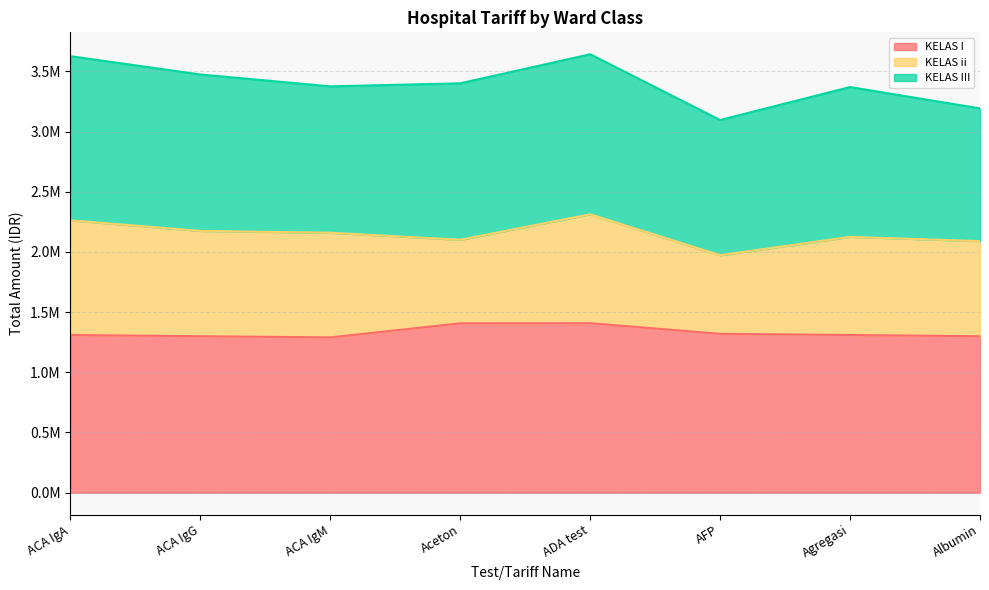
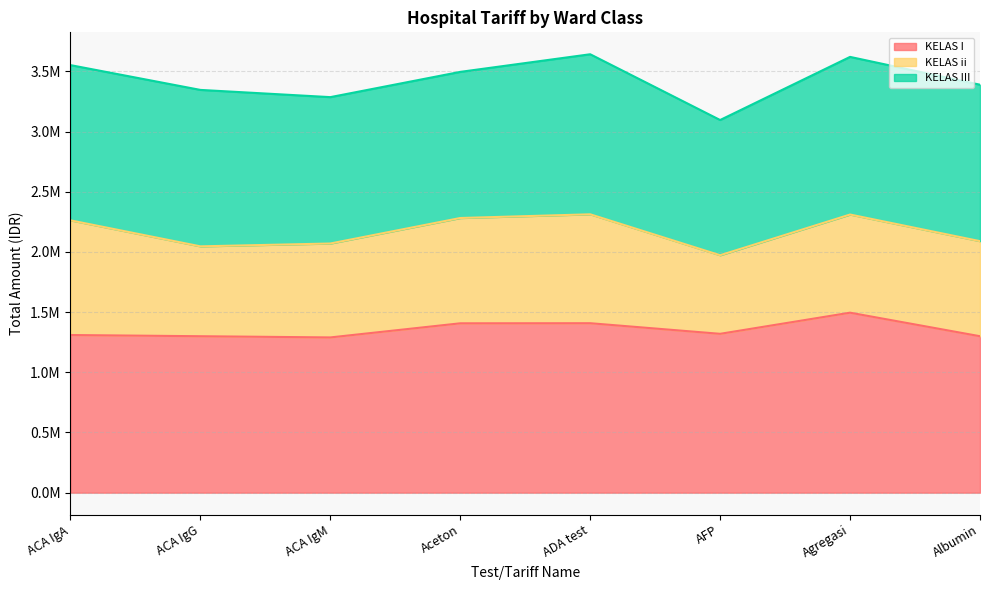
KELAS III, ACA IgA: 1360000 -> 1290000
KELAS ii, ACA IgG: 880000 -> 750000
KELAS ii, ACA IgM: 870000 -> 780000
KELAS ii, Aceton: 690000 -> 880000
KELAS III, Aceton: 1300000 -> 1210000
KELAS I, Agregasi: 1310000 -> 1500000
KELAS III, Agregasi: 1250000 -> 1310000
KELAS III, Albumin: 1100000 -> 1300000
